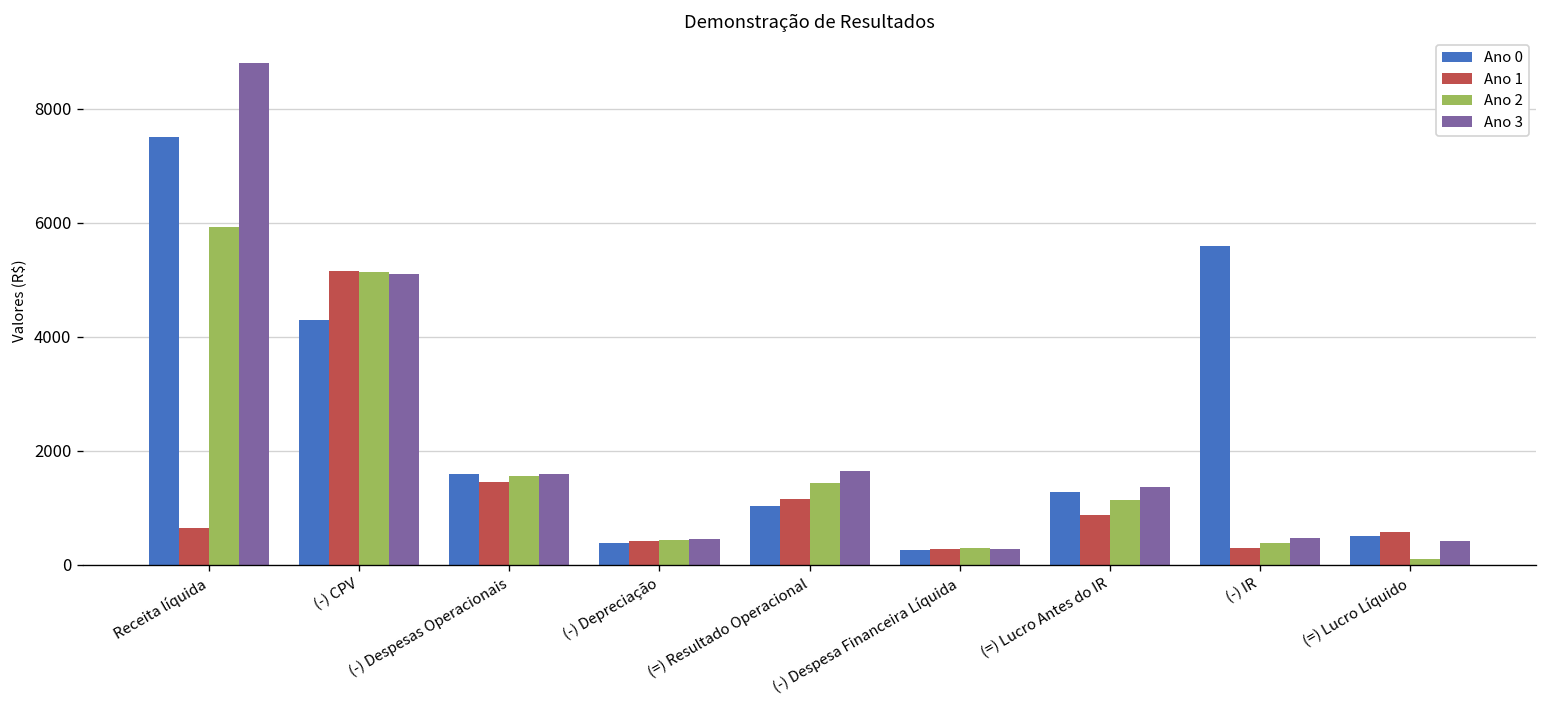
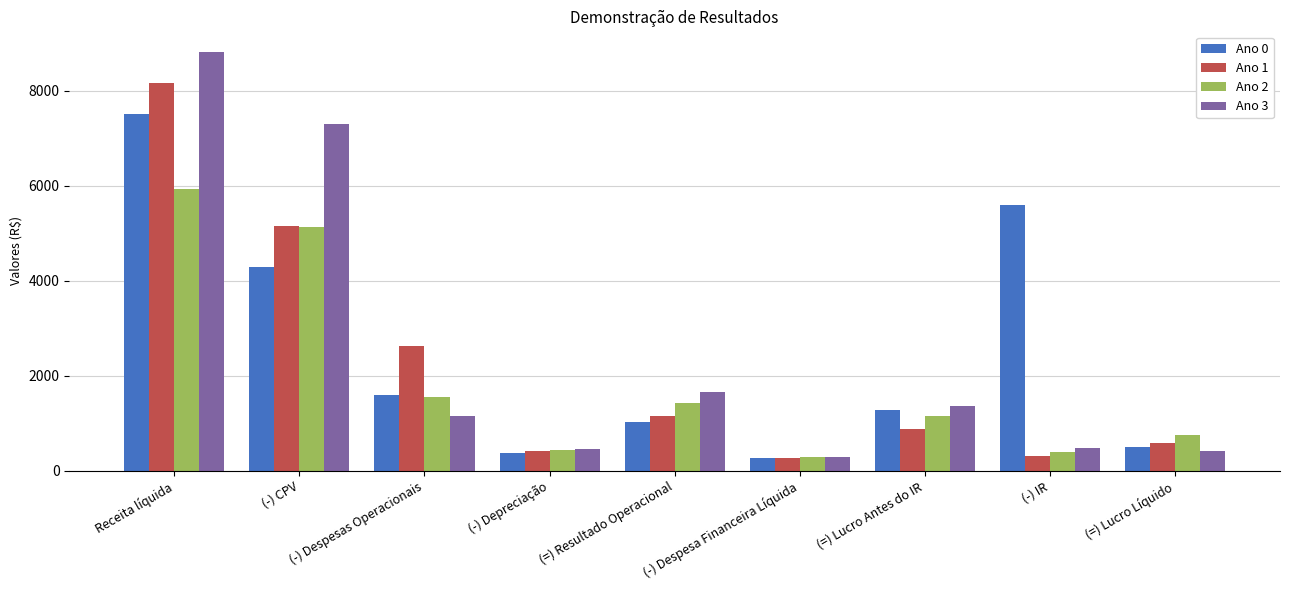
Ano 1, Receita líquida: 600 -> 8200
Ano 3, (-) CPV: 5100 -> 7300
Ano 1, (-) Despesas Operacionais: 1500 -> 2600
Ano 3, (-) Despesas Operacionais: 1600 -> 1100
Ano 2, (=) Lucro Líquido: 100 -> 800
